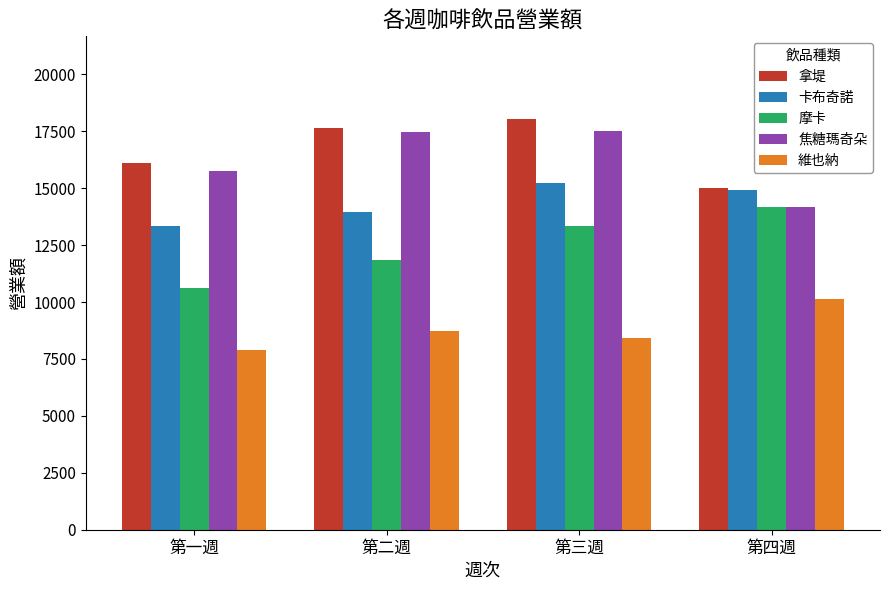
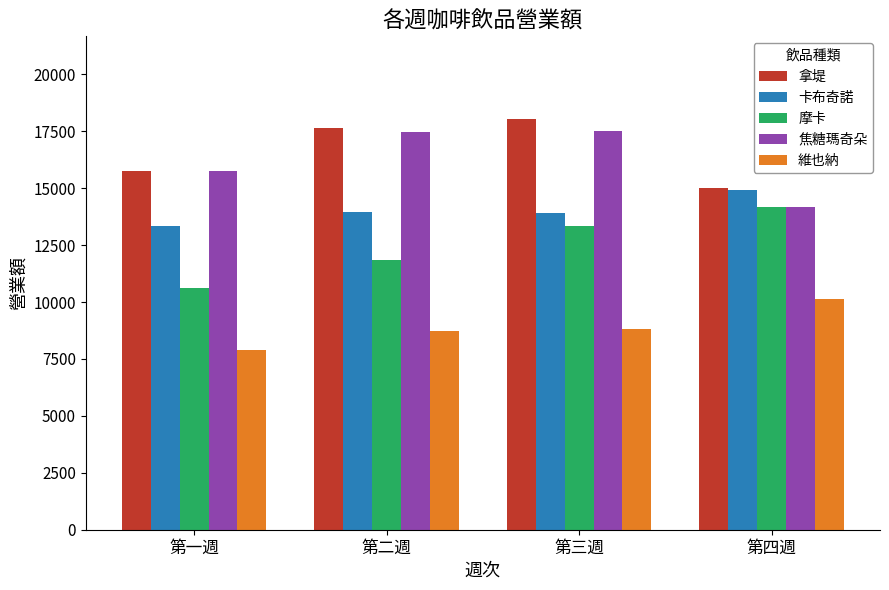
拿堤, 第一週: 16100 -> 15800
卡布奇諾, 第三週: 15200 -> 13900
維也納, 第三週: 8400 -> 8800
